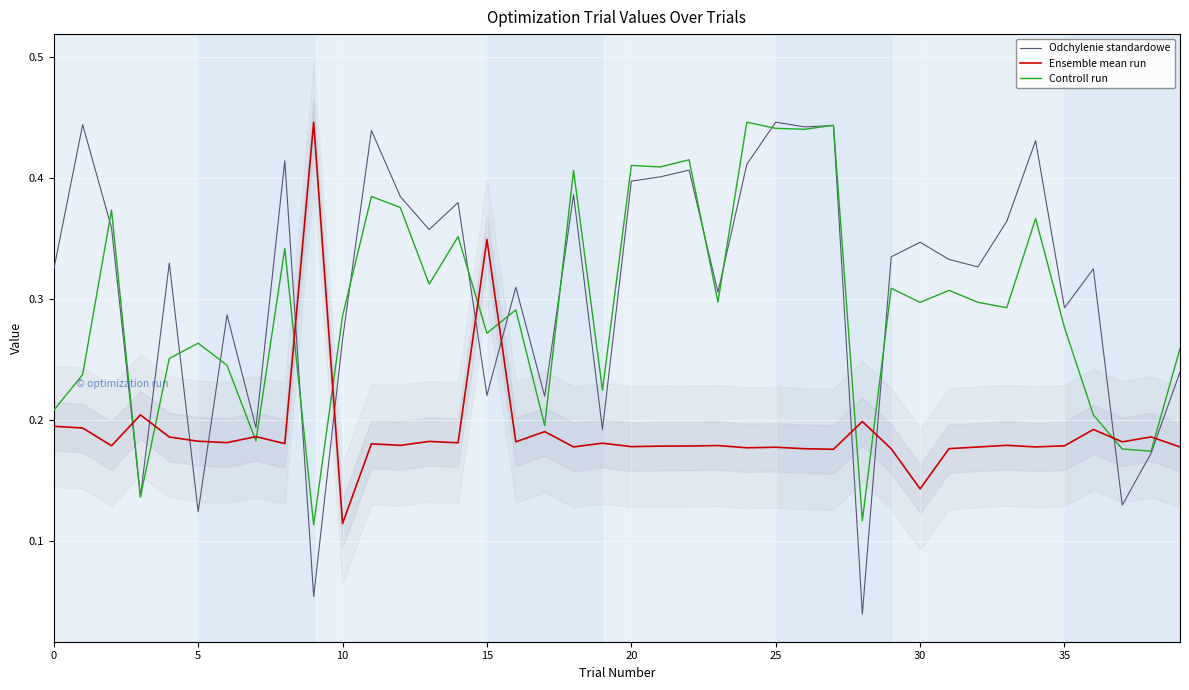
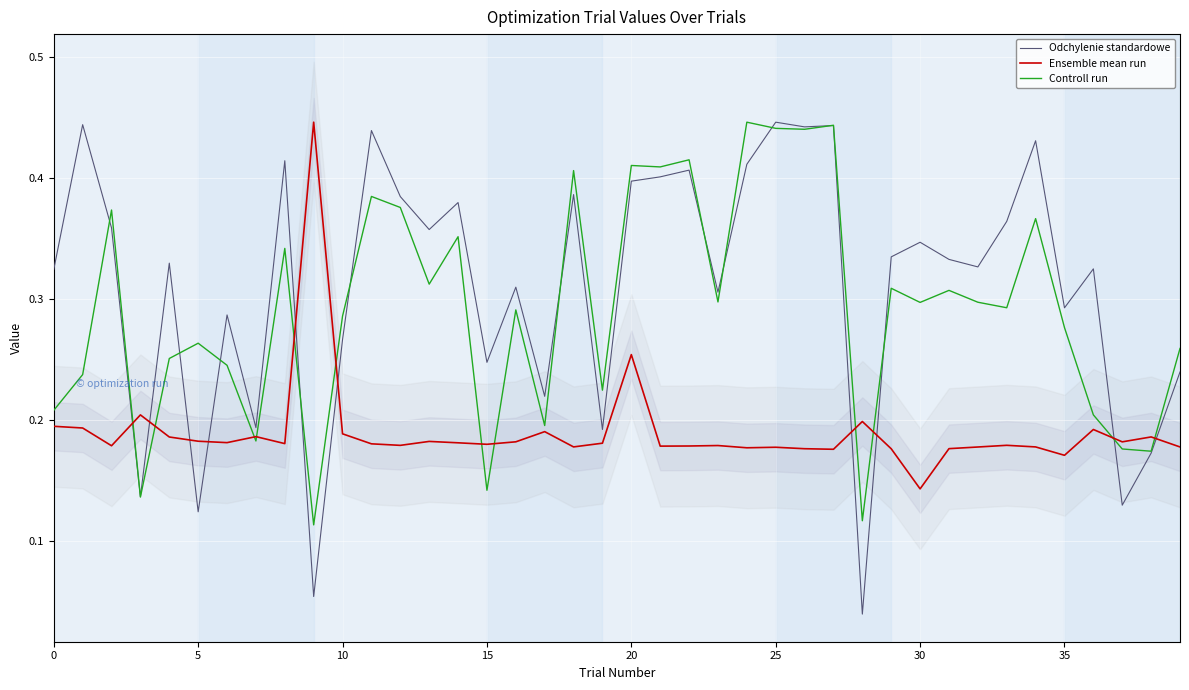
Ensemble mean run, 10: 0.114 -> 0.188
Odchylenie standardowe, 15: 0.220 -> 0.248
Ensemble mean run, 15: 0.349 -> 0.180
Controll run, 15: 0.272 -> 0.142
Ensemble mean run, 20: 0.178 -> 0.254
Ensemble mean run, 35: 0.179 -> 0.171
